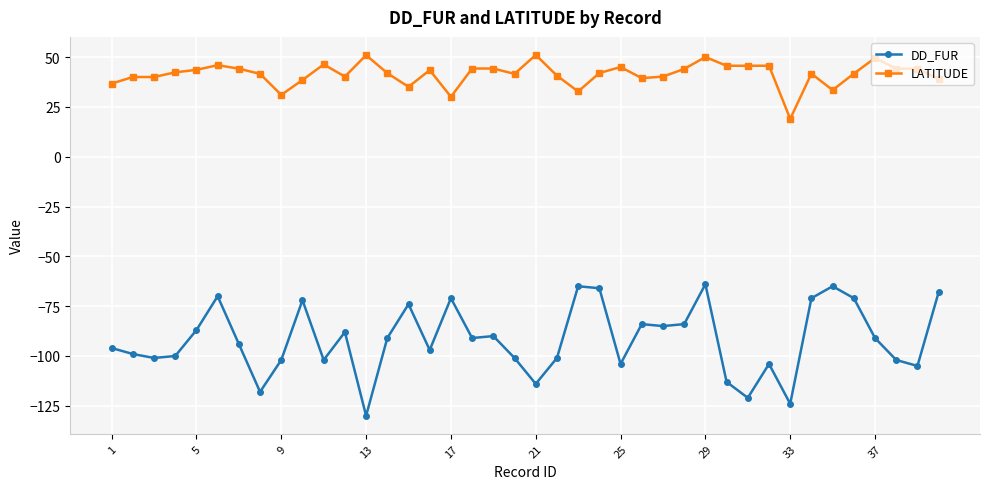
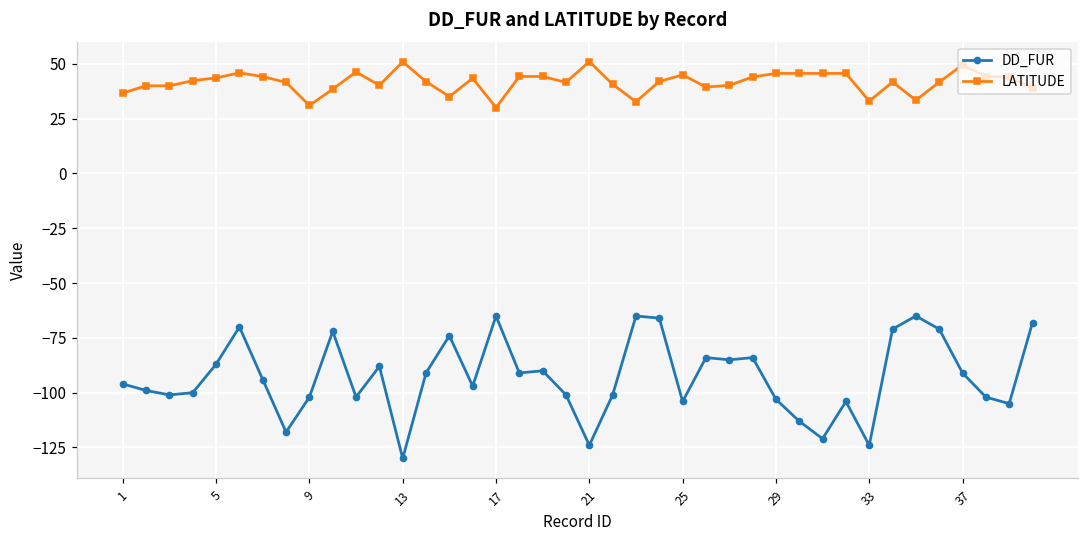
DD_FUR, 17: -71 -> -65
DD_FUR, 21: -114 -> -124
DD_FUR, 29: -64 -> -103
LATITUDE, 29: 50 -> 46
LATITUDE, 33: 19 -> 33
